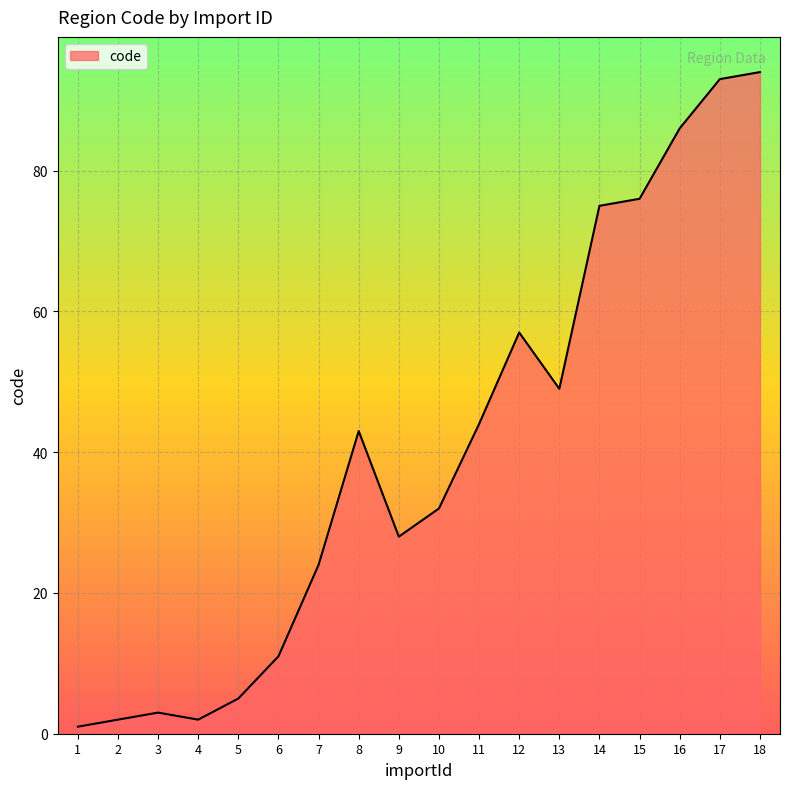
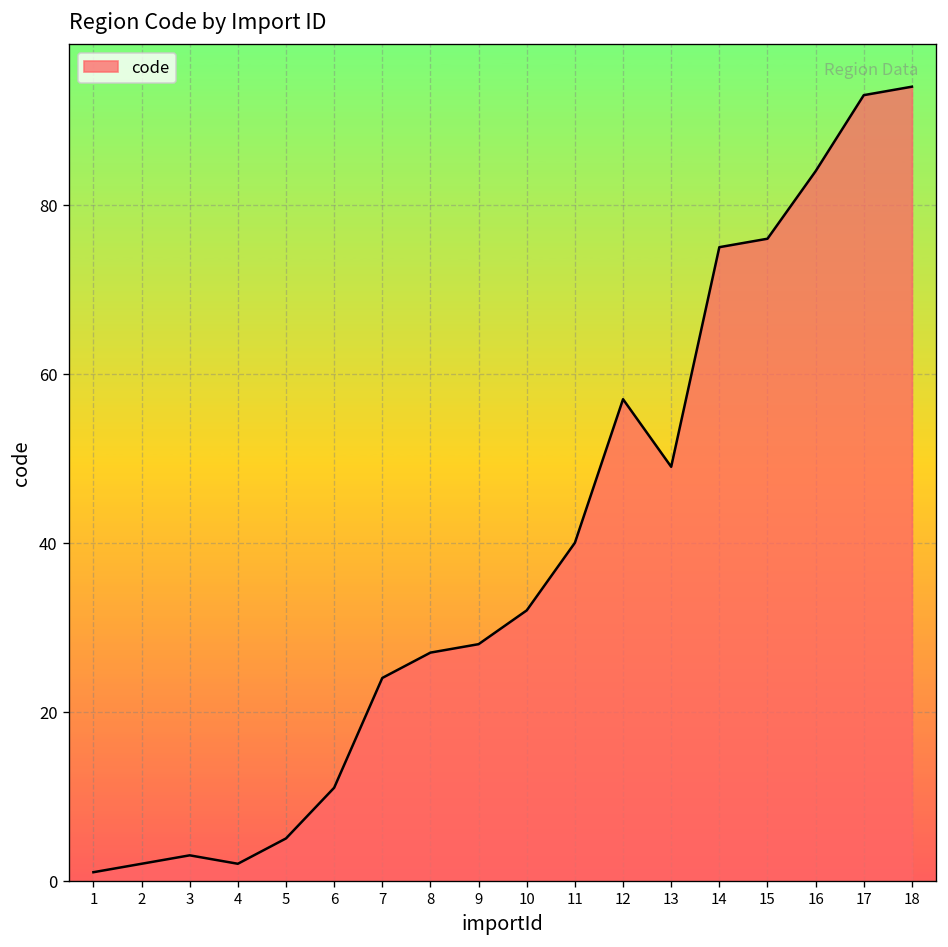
8: 43 -> 27
11: 44 -> 40
16: 86 -> 84
